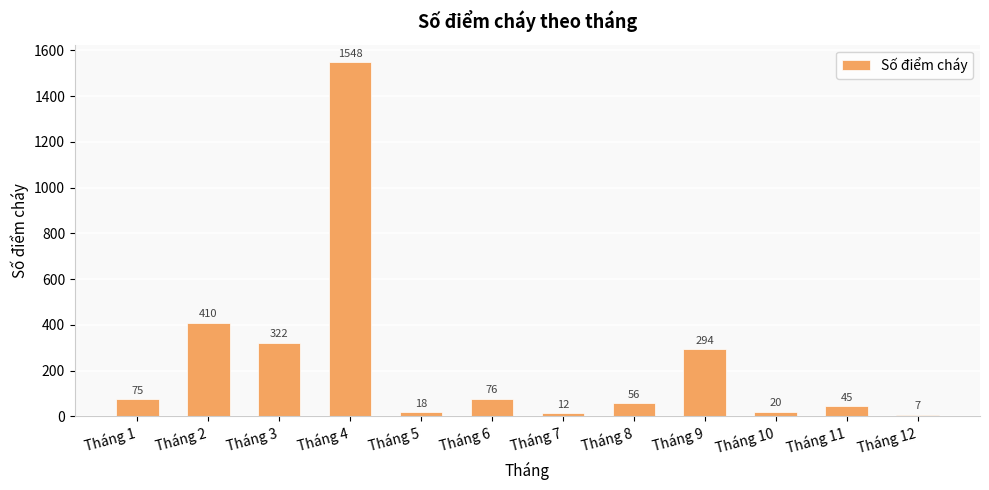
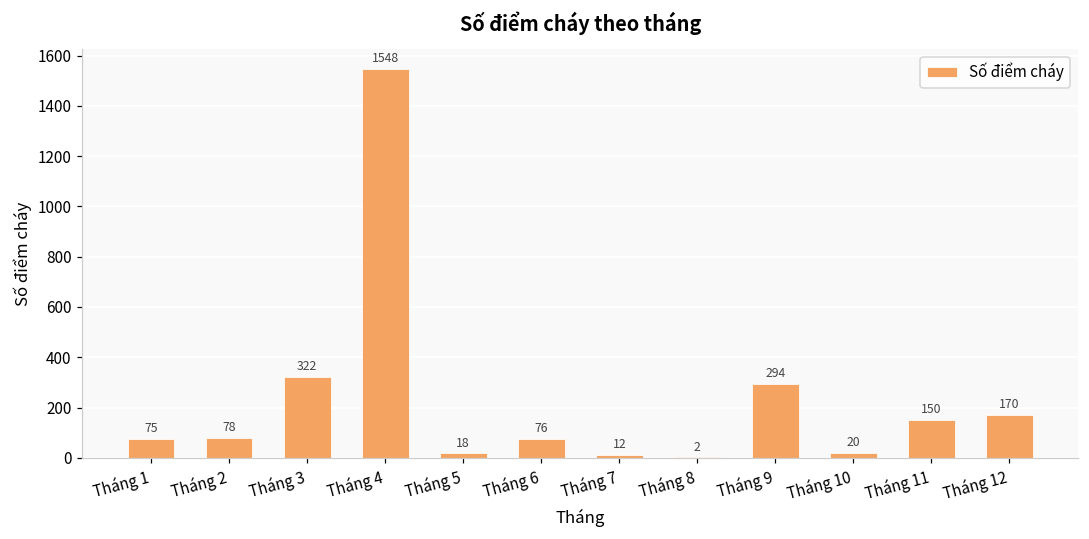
Tháng 2: 410 -> 78
Tháng 8: 56 -> 2
Tháng 11: 45 -> 150
Tháng 12: 7 -> 170
